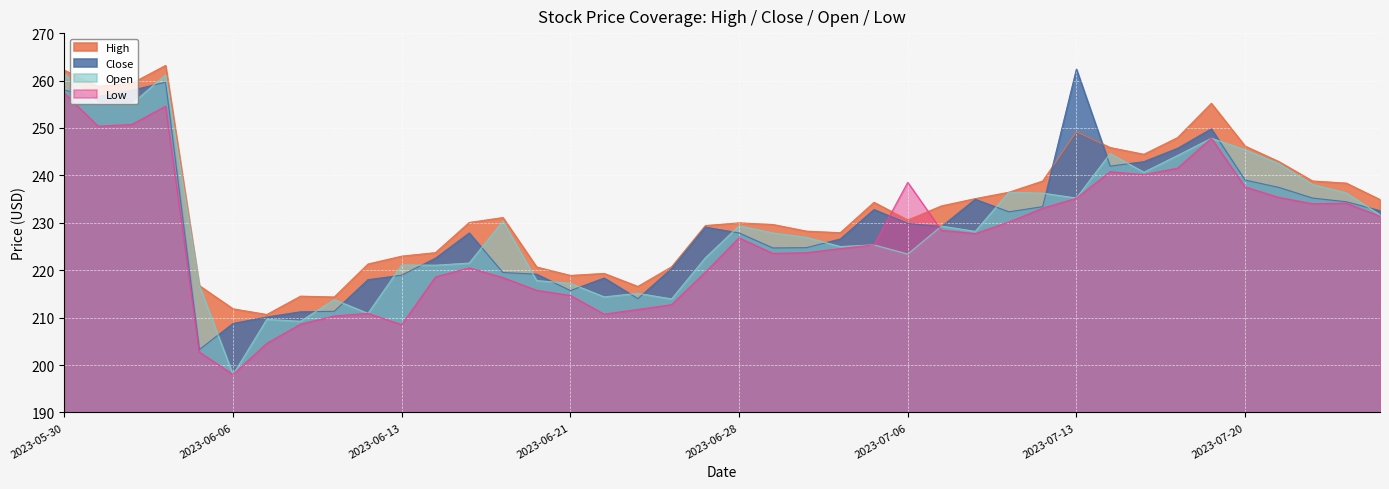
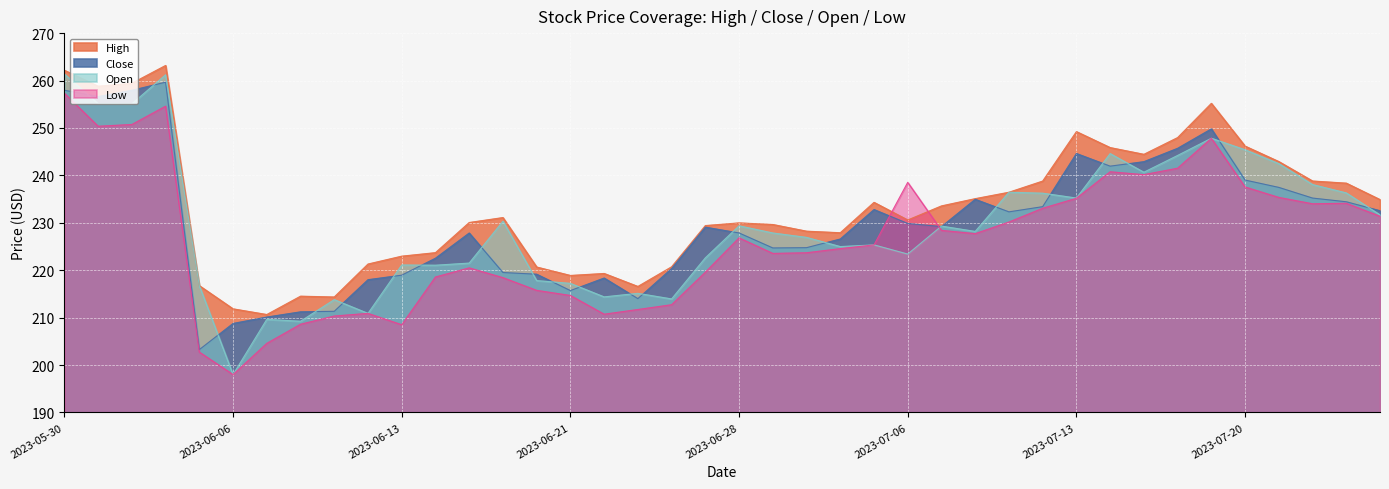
Close, 2023-07-13: 262 -> 245
